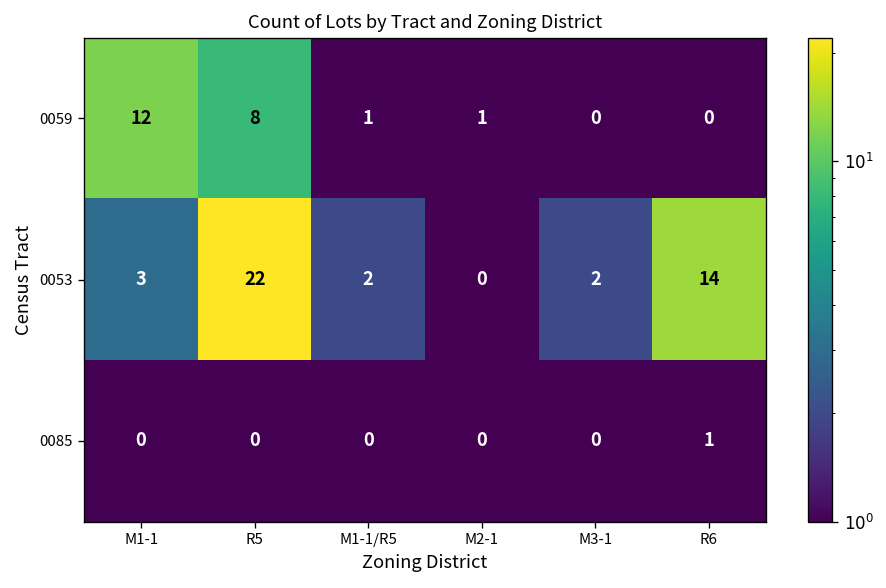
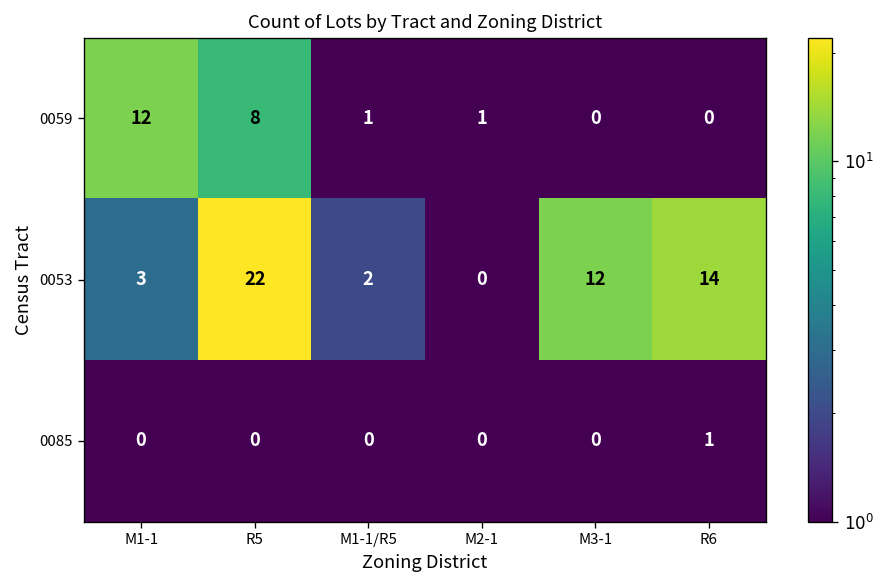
0053, M3-1: 2 -> 12
